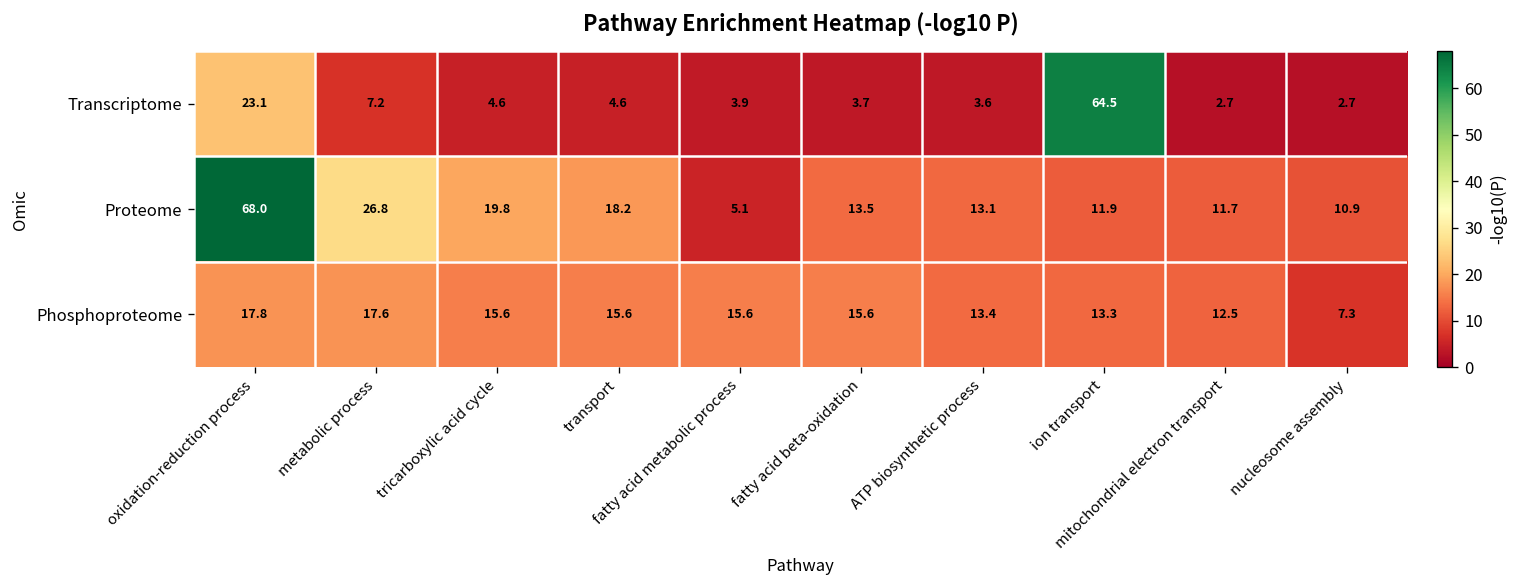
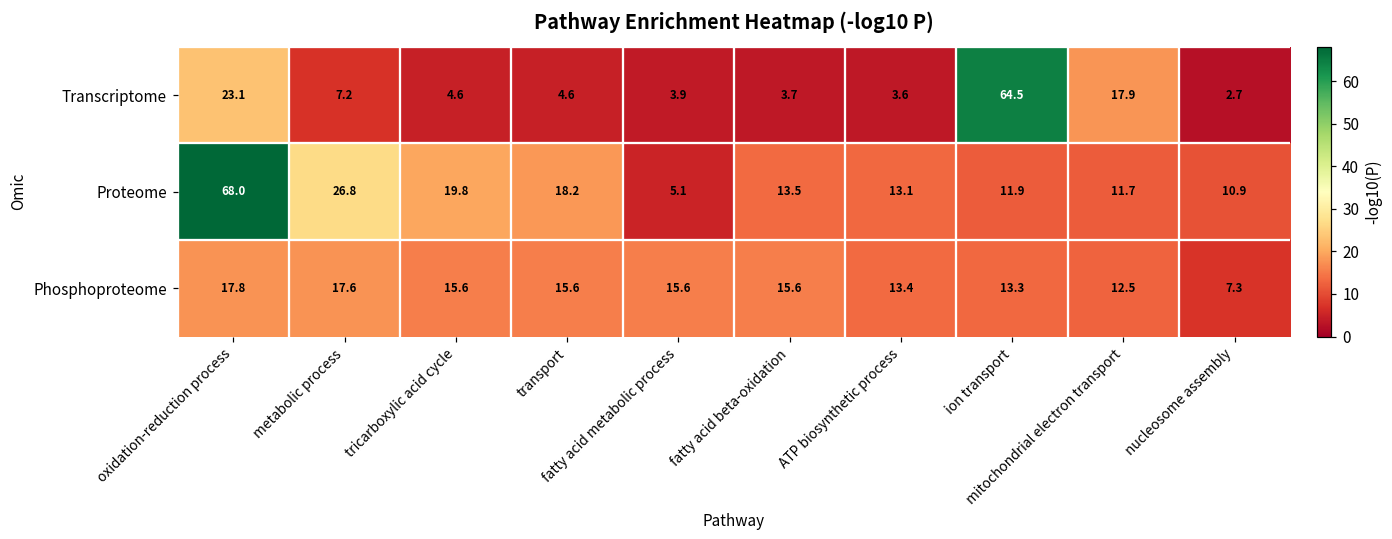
Transcriptome, mitochondrial electron transport: 2.7 -> 17.9
